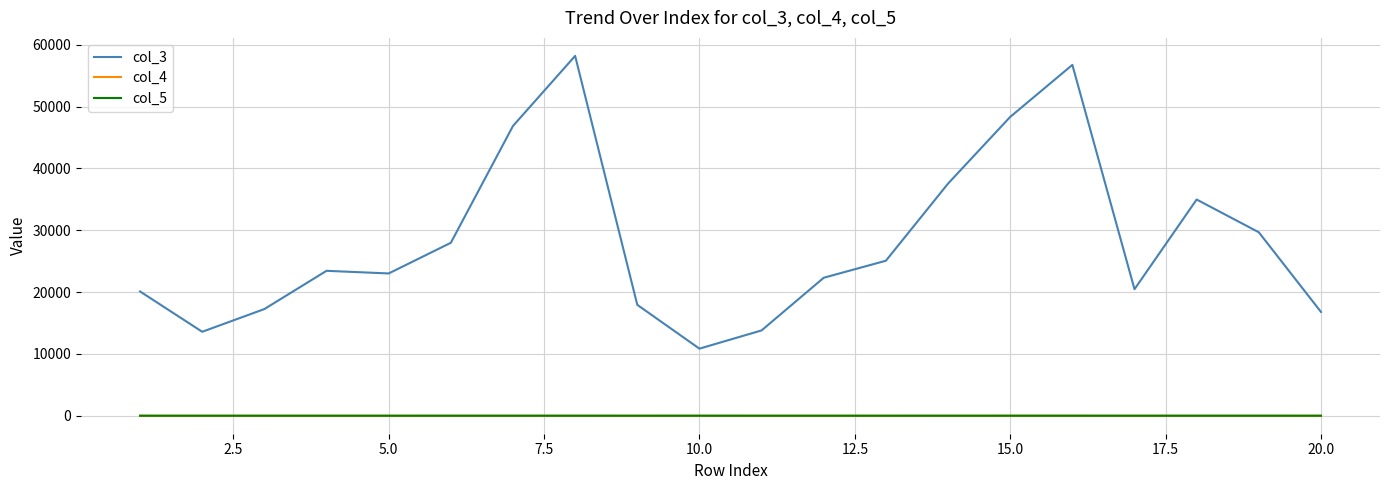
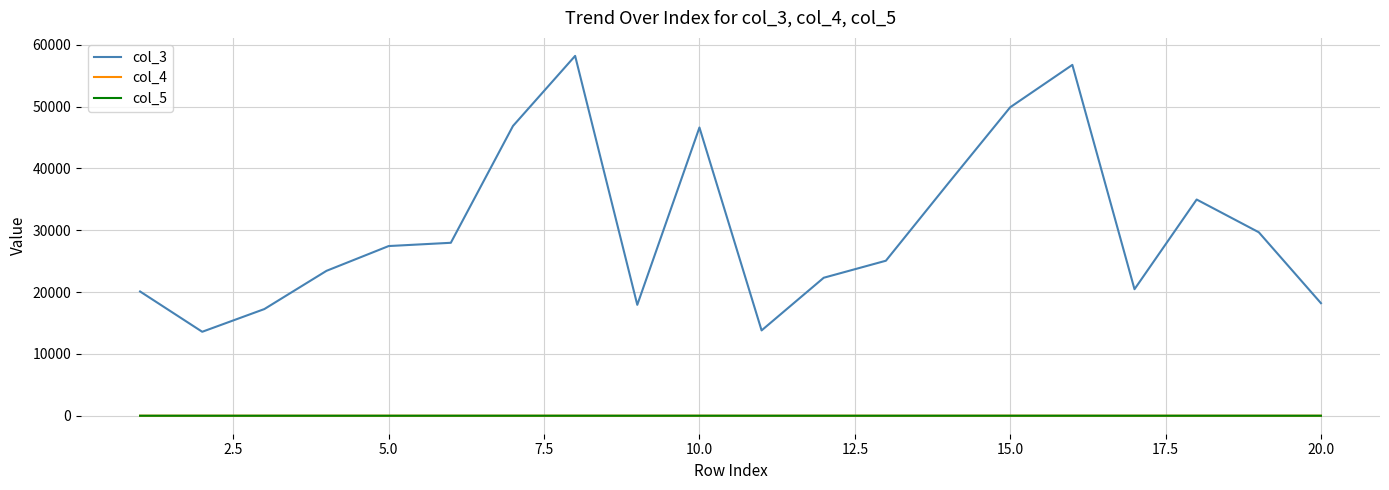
col_3, 5.0: 23000 -> 27000
col_3, 10.0: 11000 -> 47000
col_3, 15.0: 48000 -> 50000
col_3, 20.0: 17000 -> 18000
